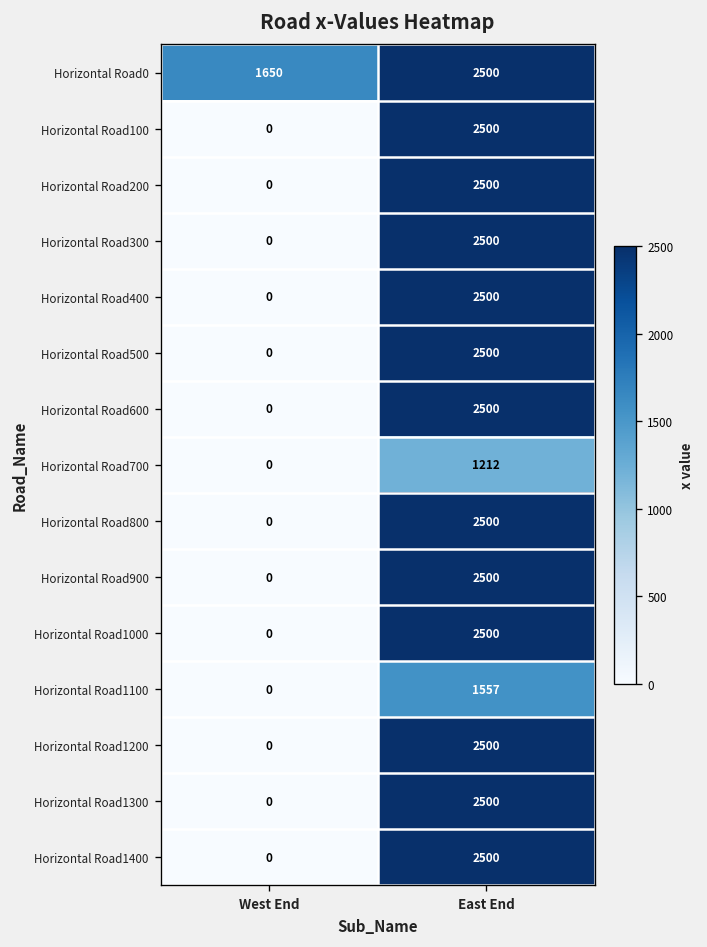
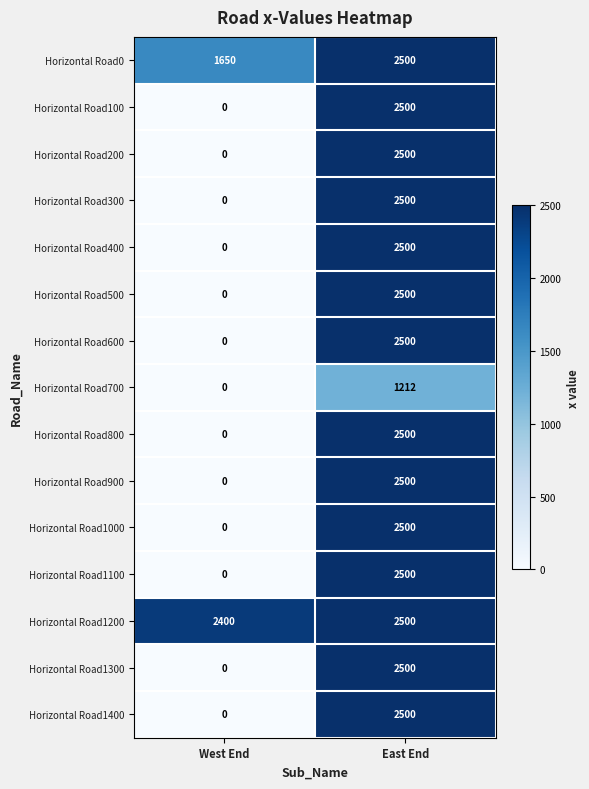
Horizontal Road1100, East End: 1557 -> 2500
Horizontal Road1200, West End: 0 -> 2400
